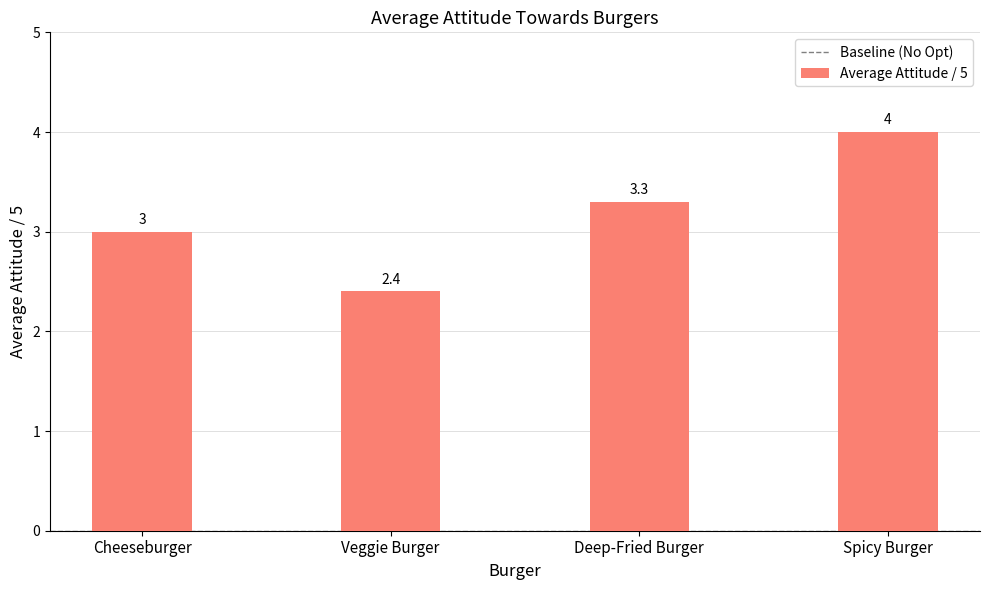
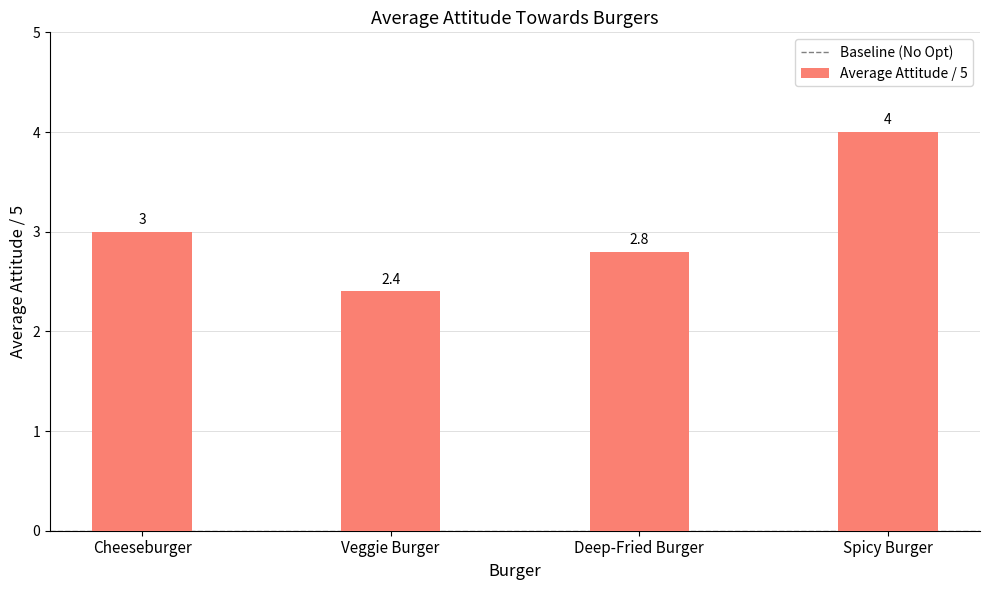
Deep-Fried Burger: 3.3 -> 2.8
